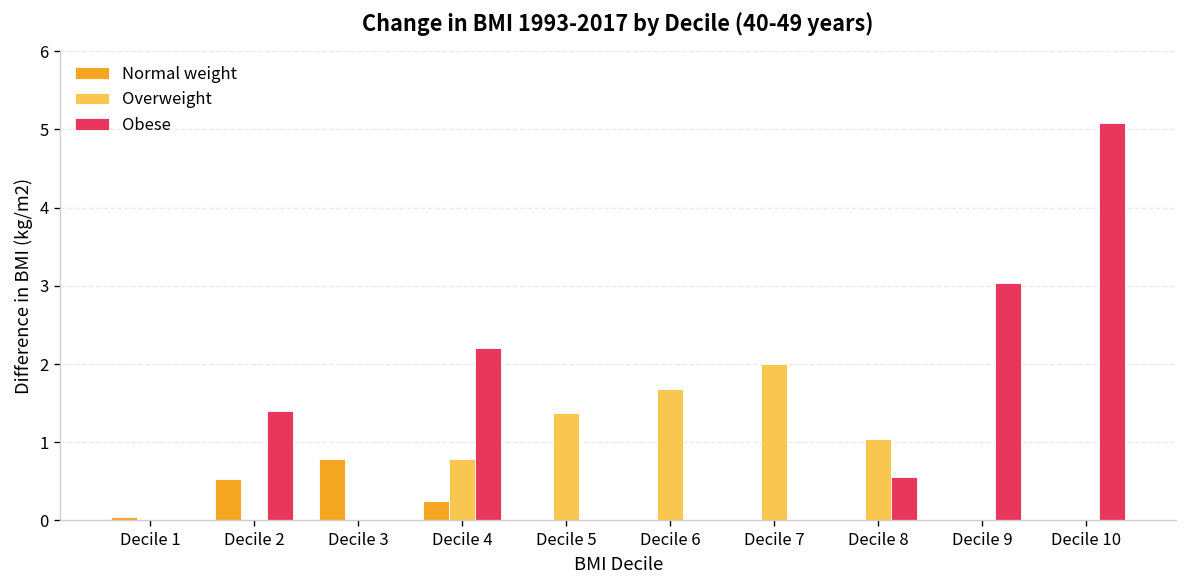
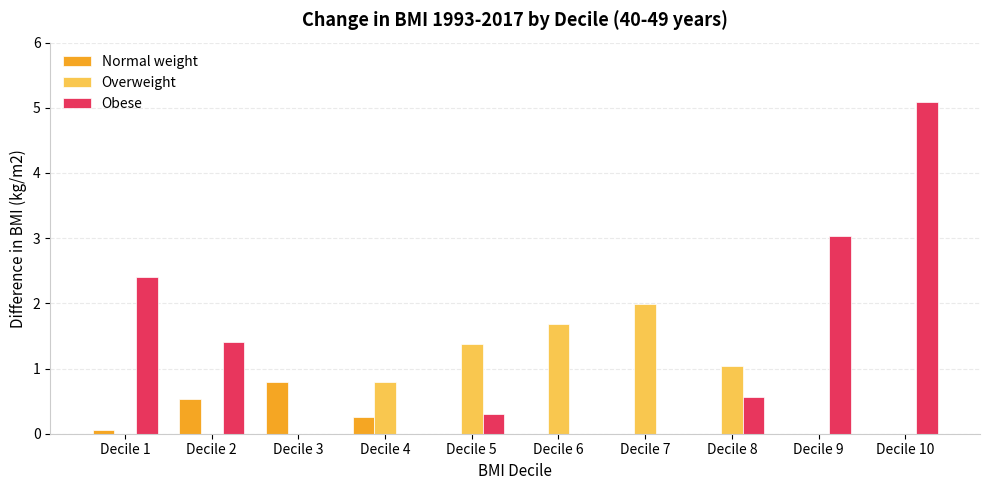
Obese, Decile 1: 0.0 -> 2.4
Obese, Decile 4: 2.2 -> 0.0
Obese, Decile 5: 0.0 -> 0.3
